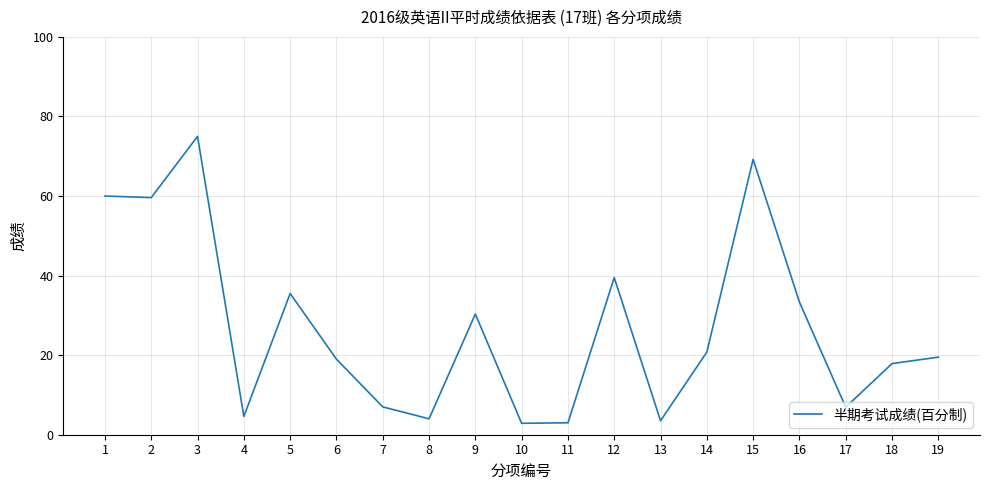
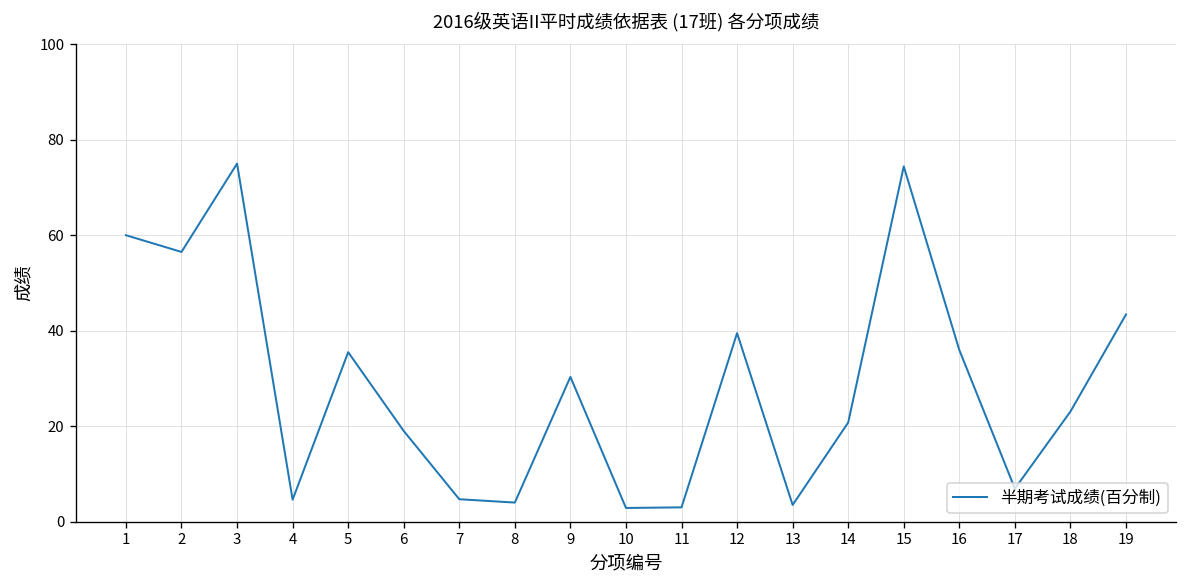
2: 60 -> 57
7: 7 -> 5
15: 69 -> 74
16: 33 -> 36
18: 18 -> 23
19: 20 -> 43
